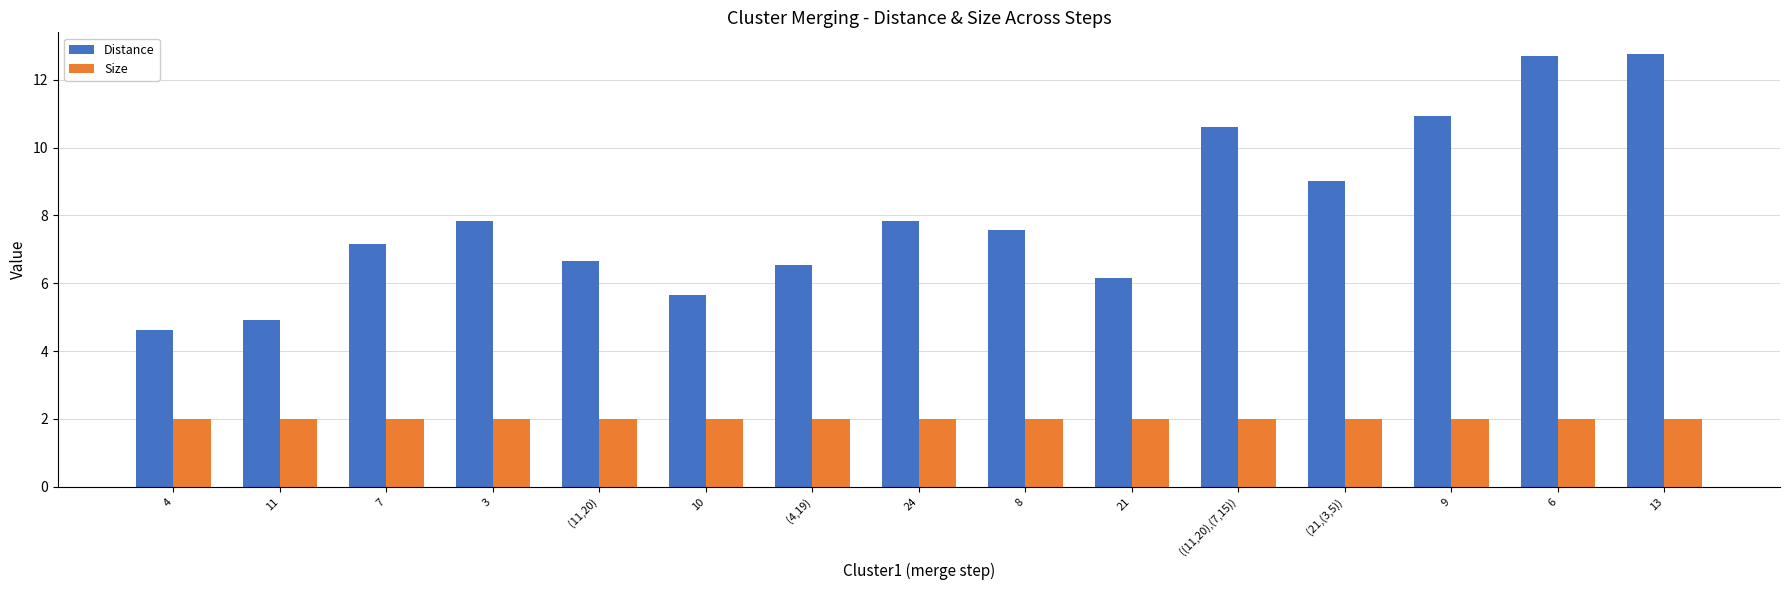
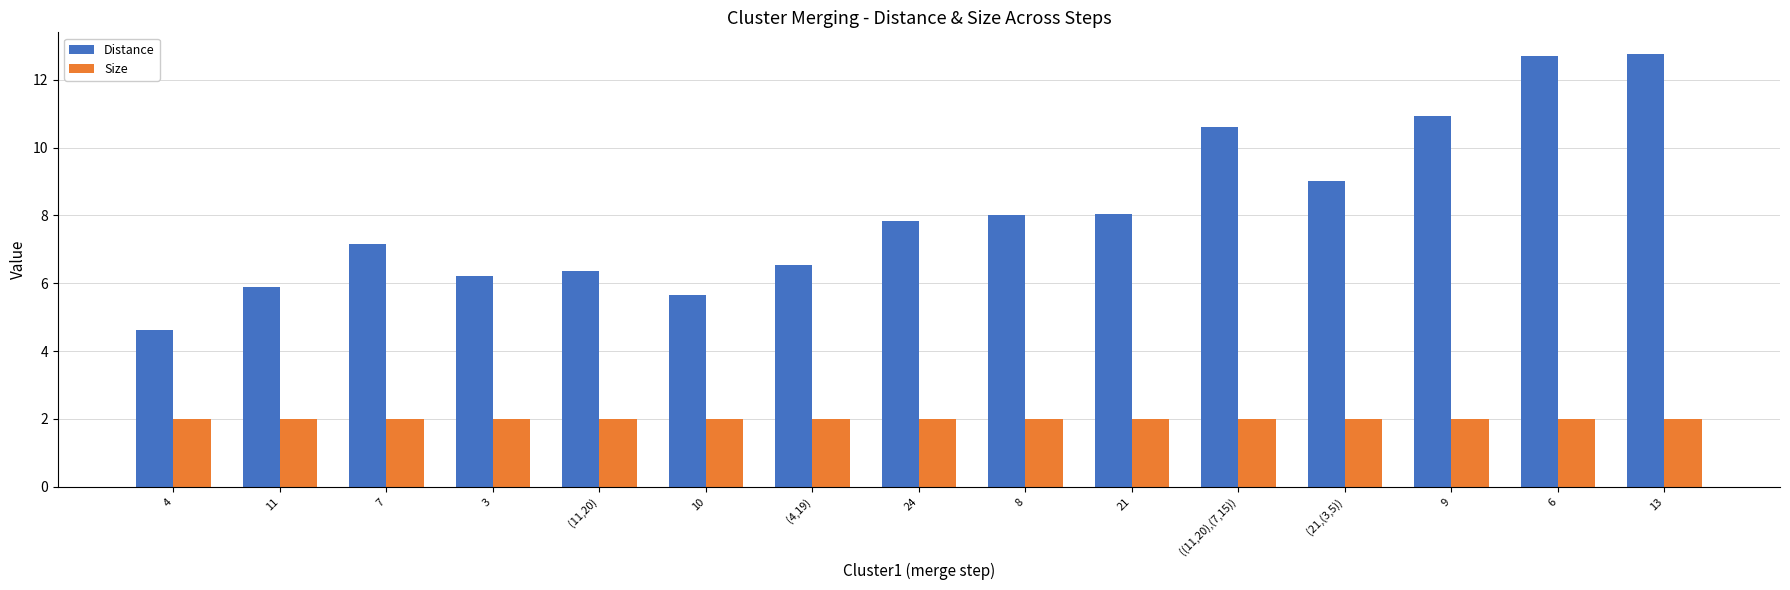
Distance, 11: 4.9 -> 5.9
Distance, 3: 7.8 -> 6.2
Distance, (11,20): 6.7 -> 6.4
Distance, 8: 7.6 -> 8.0
Distance, 21: 6.2 -> 8.0
